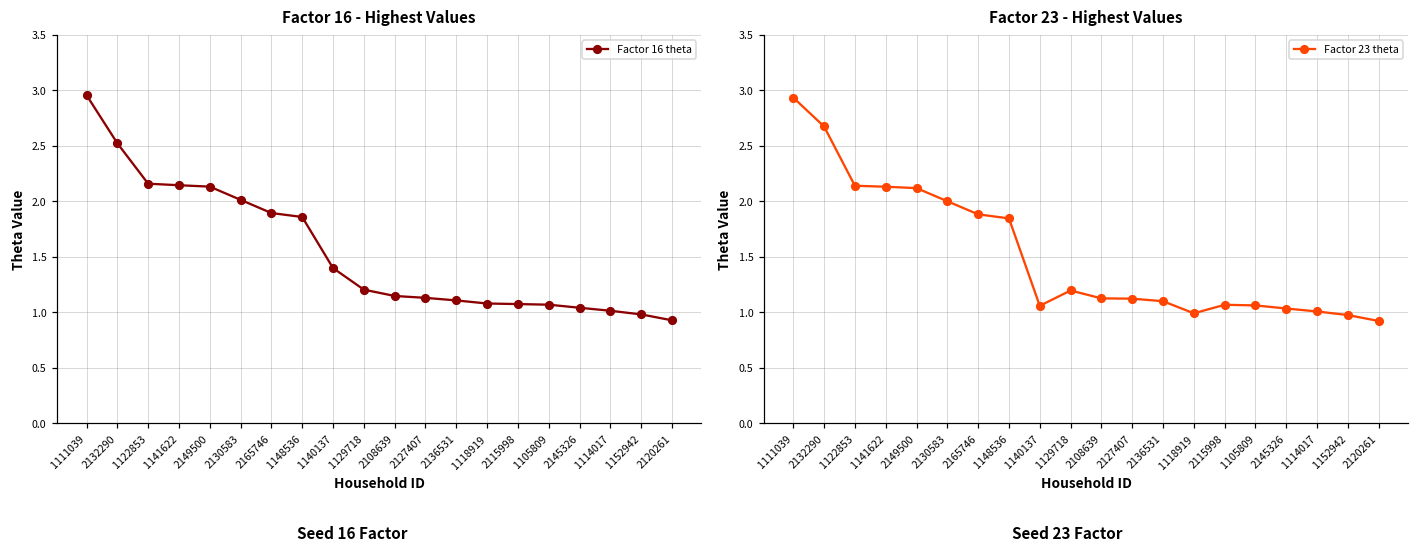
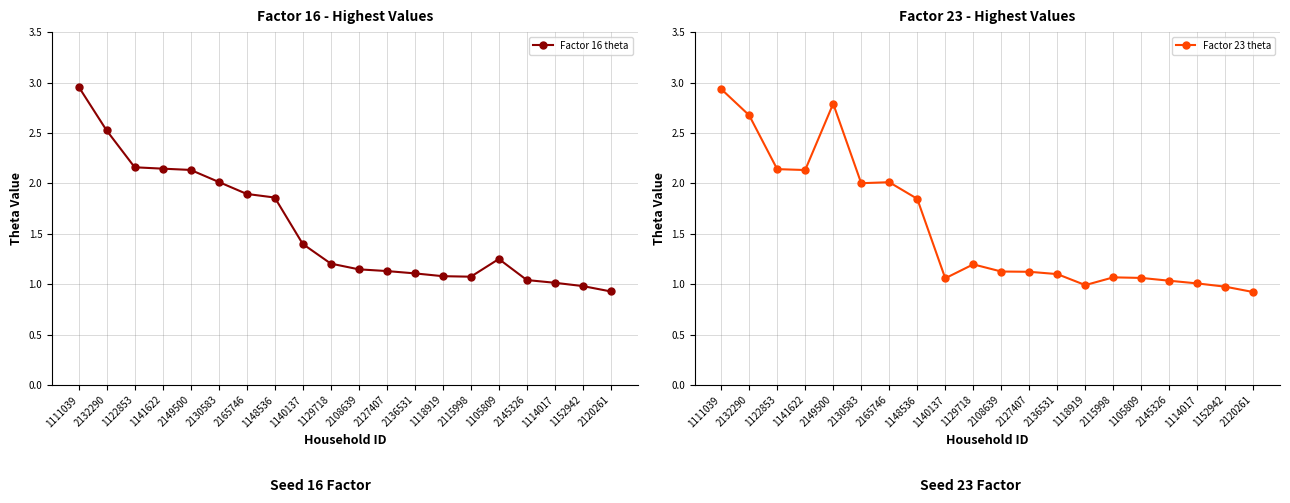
Factor 16 - Highest Values, 1105809: 1.07 -> 1.25
Factor 23 - Highest Values, 2149500: 2.12 -> 2.79
Factor 23 - Highest Values, 2165746: 1.88 -> 2.01
